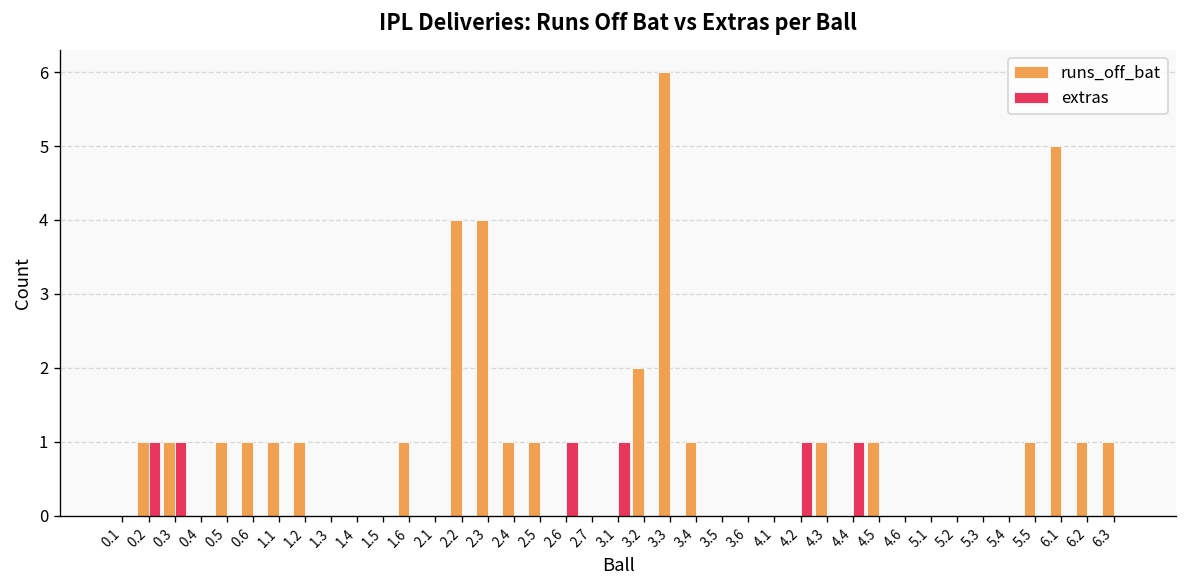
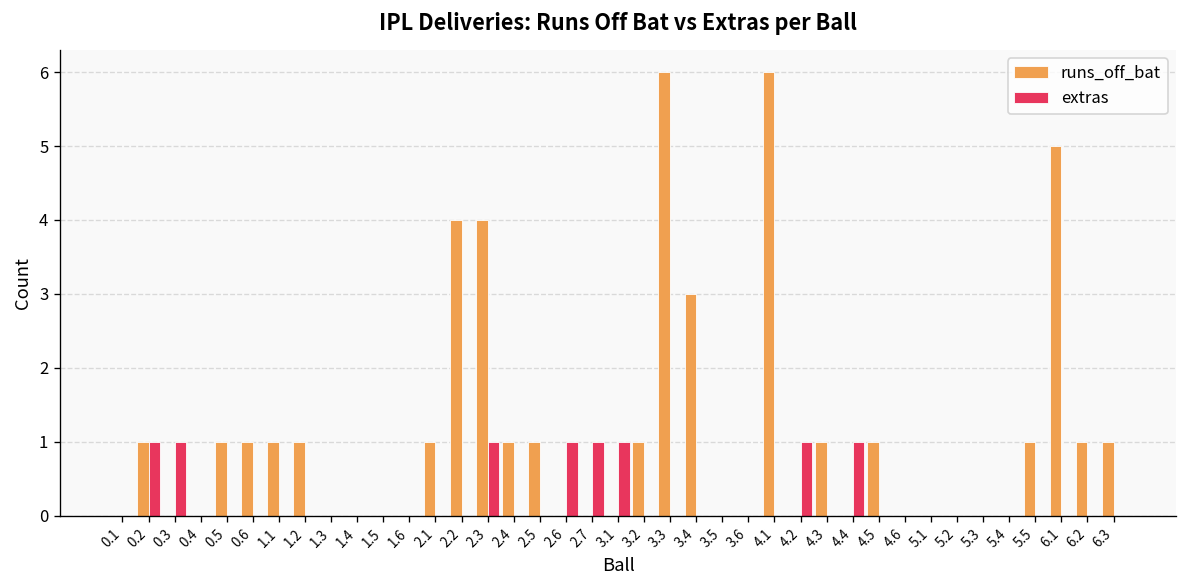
runs_off_bat, 0.3: 1 -> 0
runs_off_bat, 1.6: 1 -> 0
runs_off_bat, 2.1: 0 -> 1
extras, 2.3: 0 -> 1
extras, 2.7: 0 -> 1
runs_off_bat, 3.2: 2 -> 1
runs_off_bat, 3.4: 1 -> 3
runs_off_bat, 4.1: 0 -> 6
